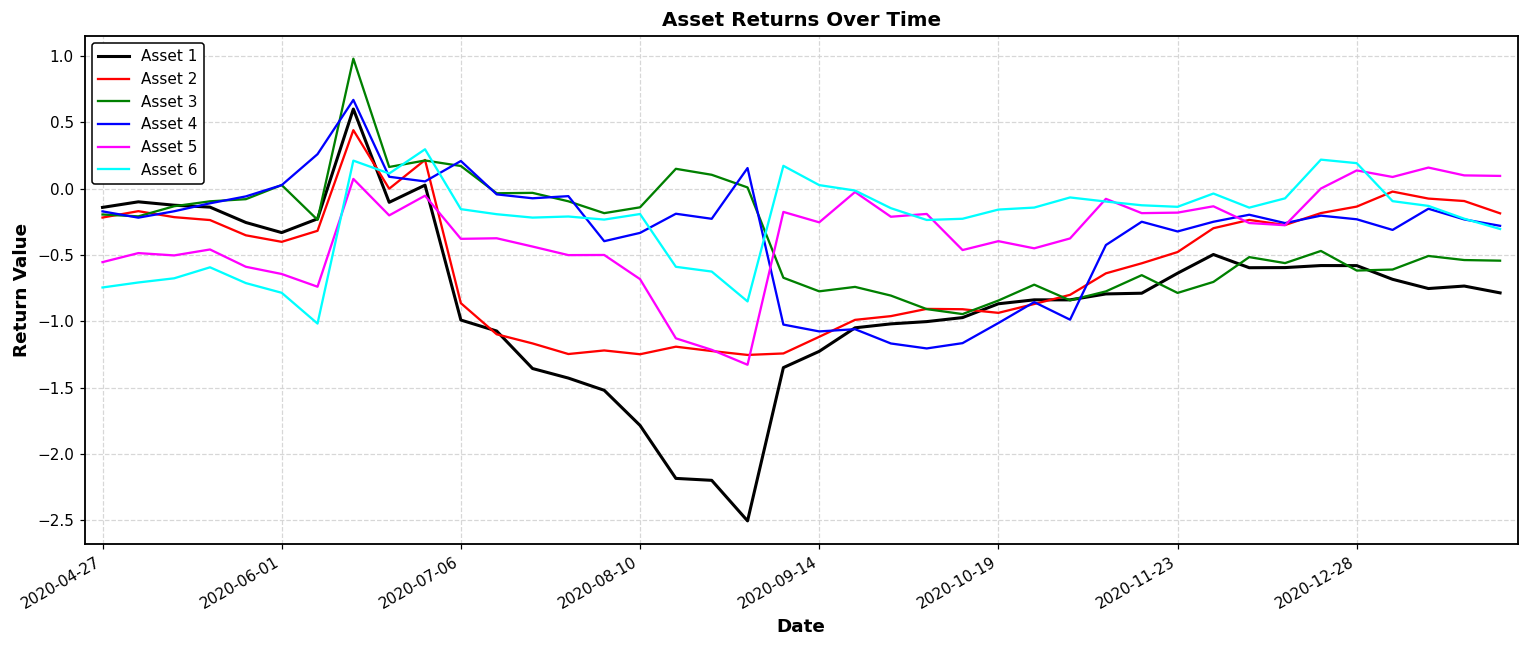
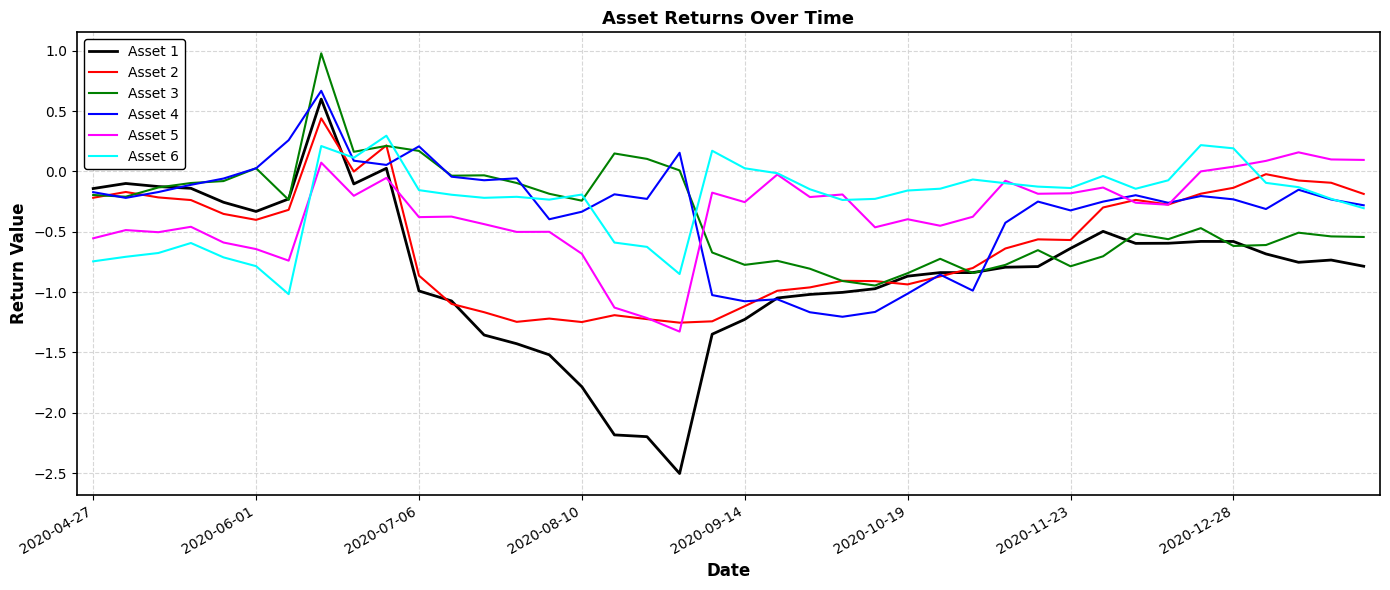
Asset 3, 2020-08-10: -0.14 -> -0.24
Asset 2, 2020-11-23: -0.48 -> -0.57
Asset 5, 2020-12-28: 0.14 -> 0.04
